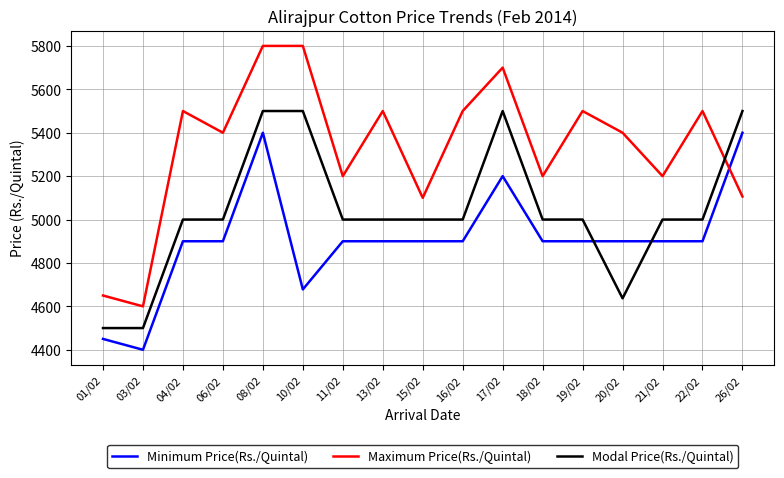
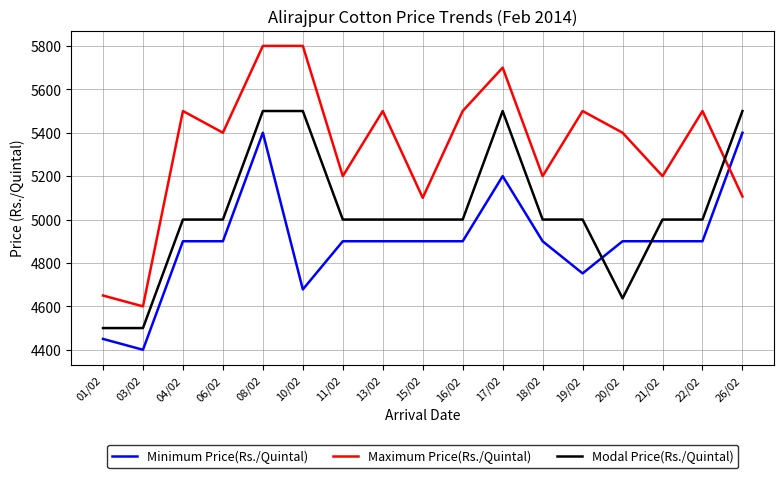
Minimum Price(Rs./Quintal), 19/02: 4900 -> 4750
